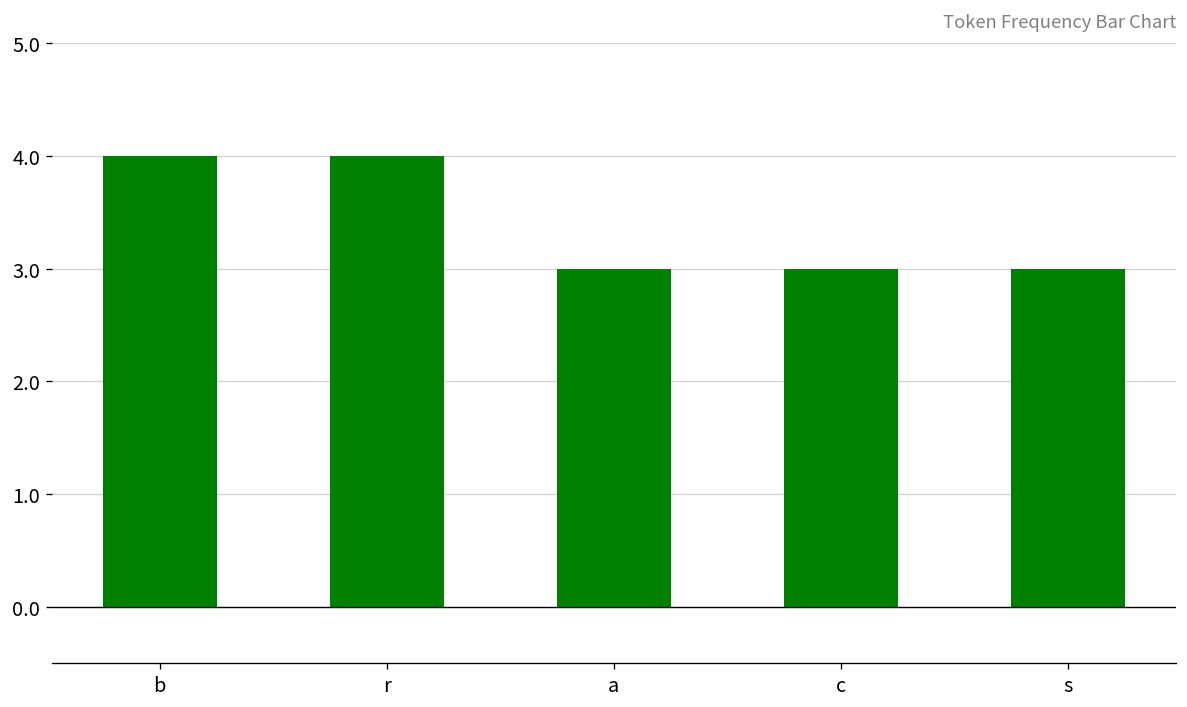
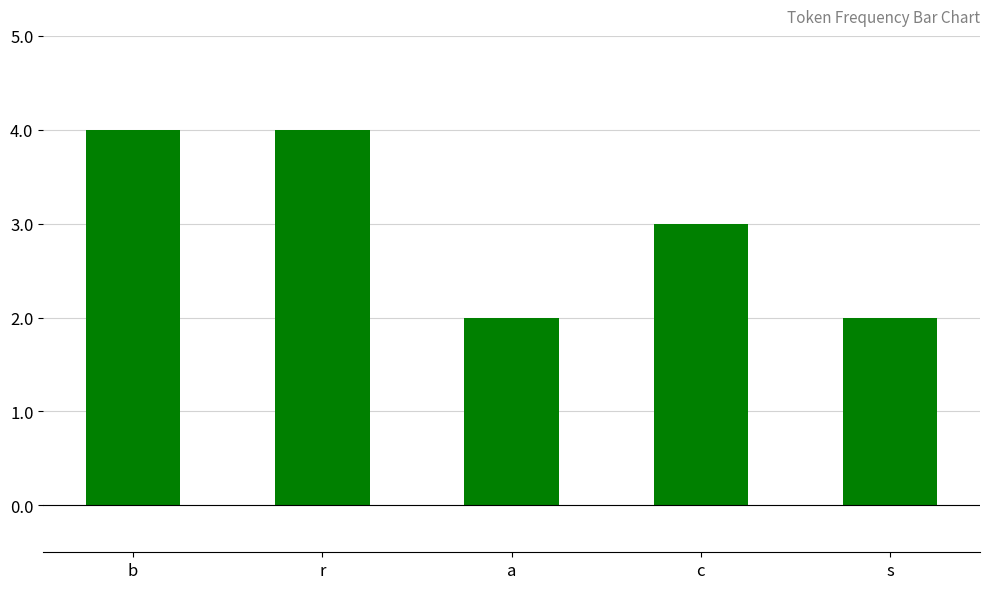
a: 3 -> 2
s: 3 -> 2
